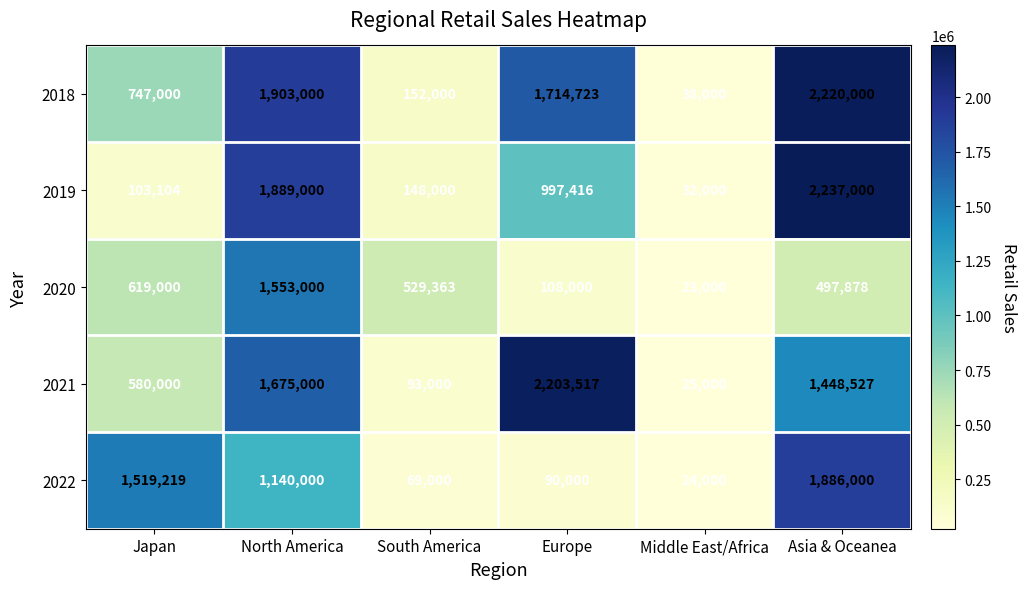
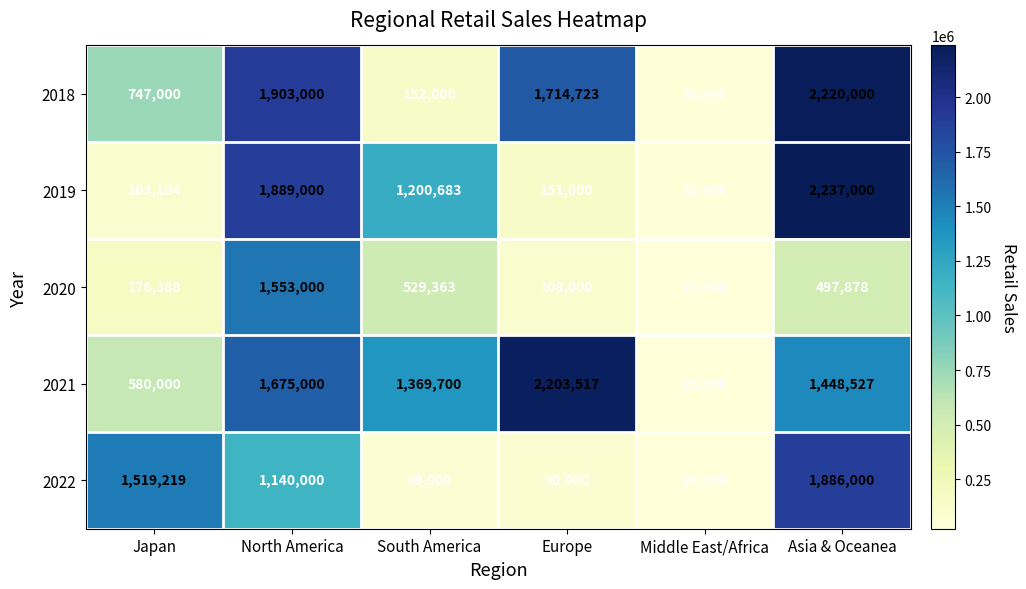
2019, South America: 148,000 -> 1,200,683
2019, Europe: 997,416 -> 151,000
2020, Japan: 619,000 -> 176,388
2021, South America: 93,000 -> 1,369,700
